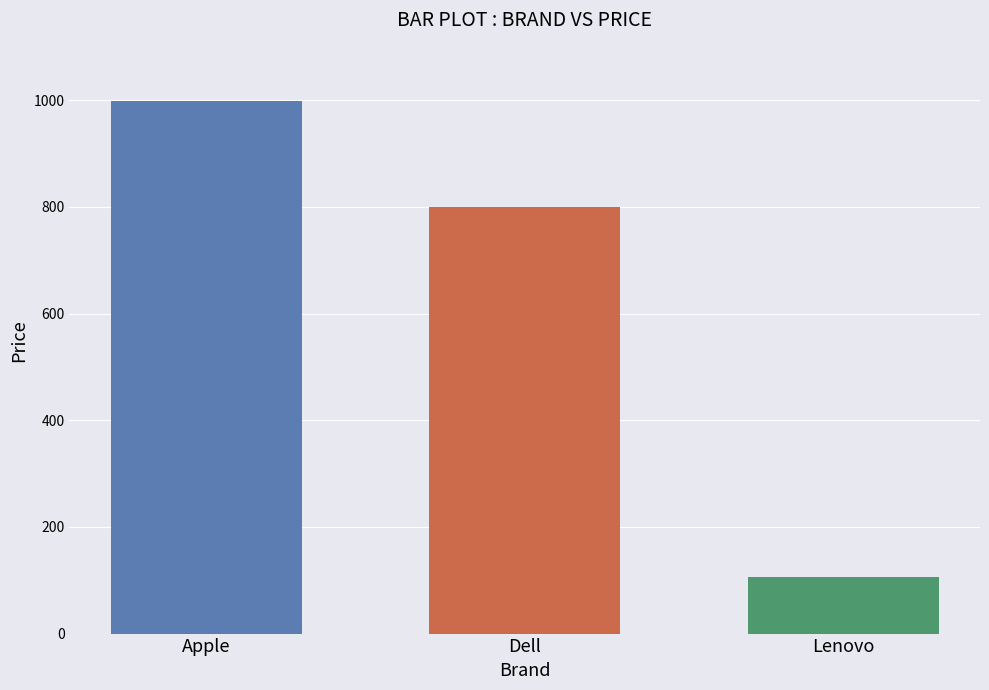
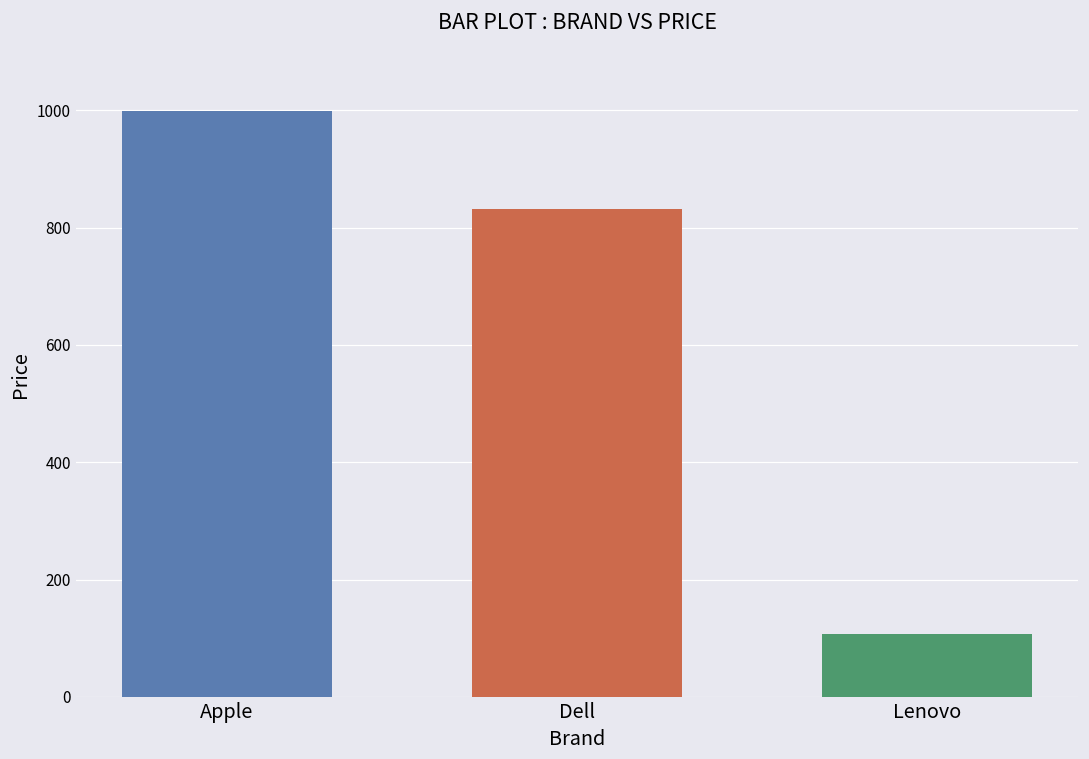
Dell: 800 -> 830
